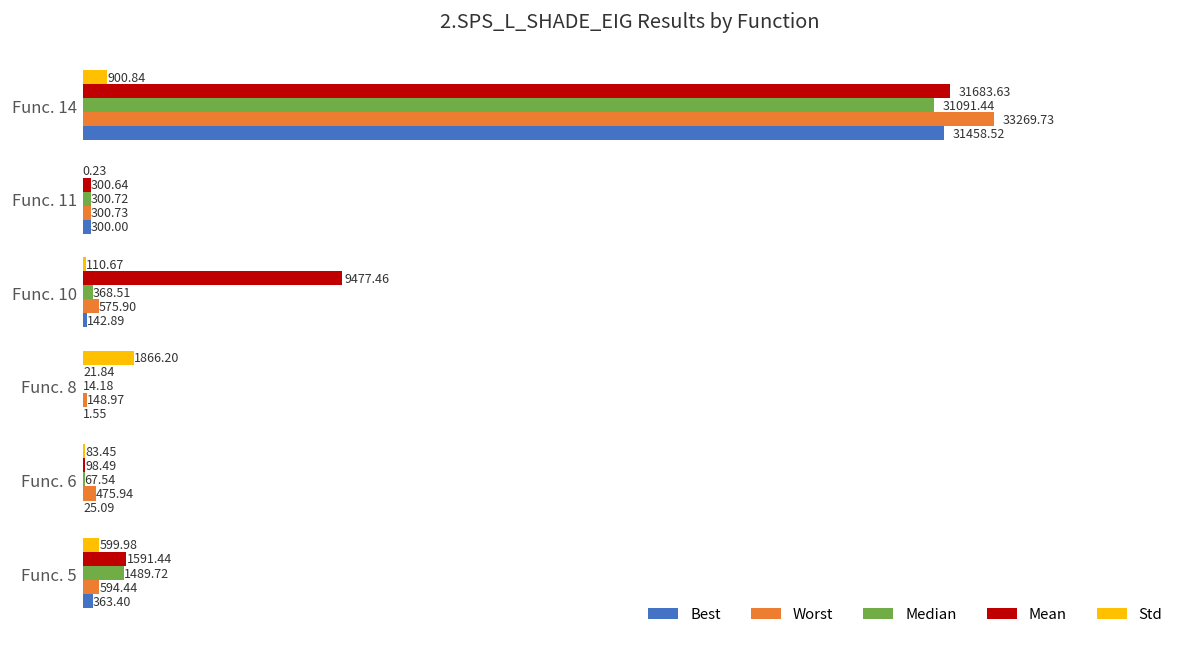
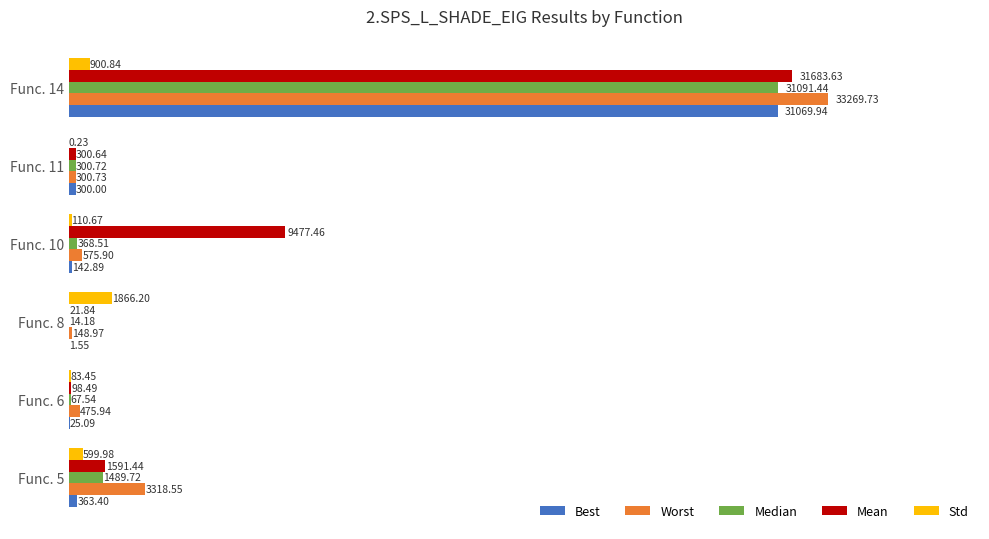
Best, Func. 14: 31458.52 -> 31069.94
Worst, Func. 5: 594.44 -> 3318.55
